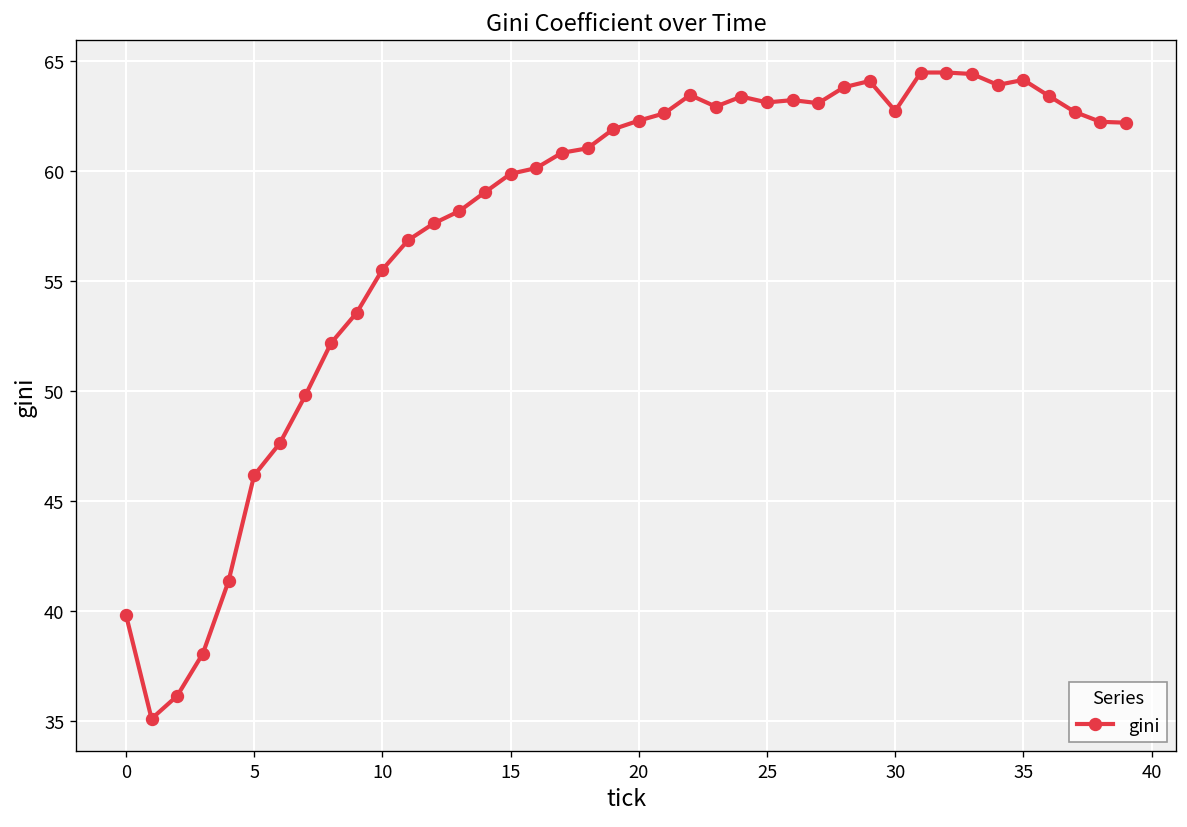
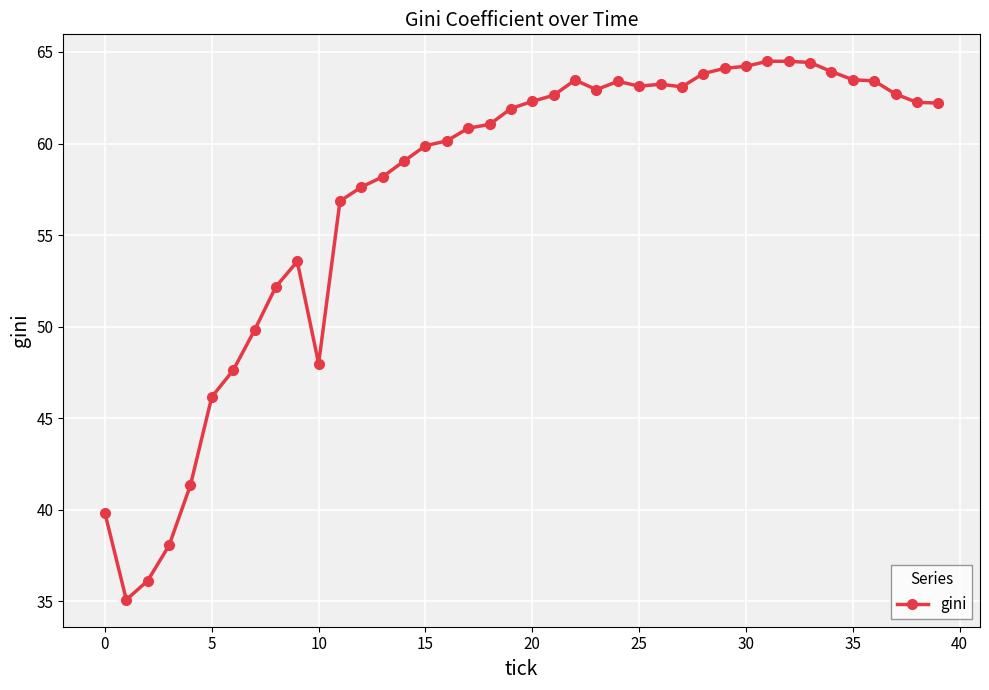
10: 55.5 -> 48.0
30: 62.7 -> 64.2
35: 64.2 -> 63.5
